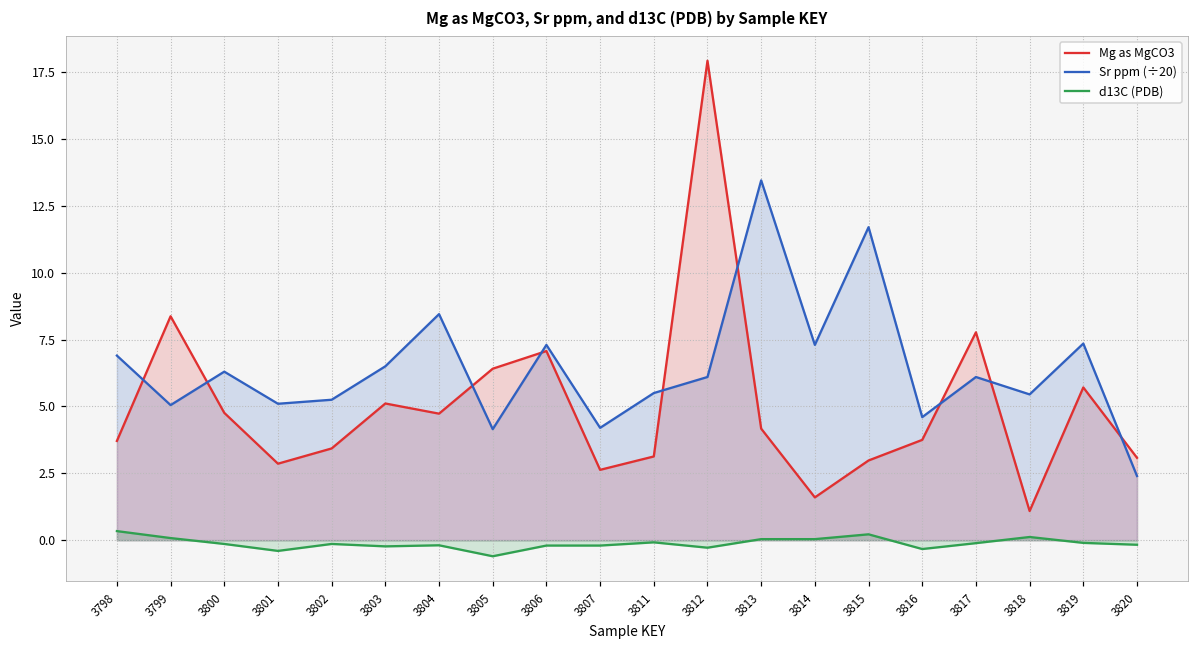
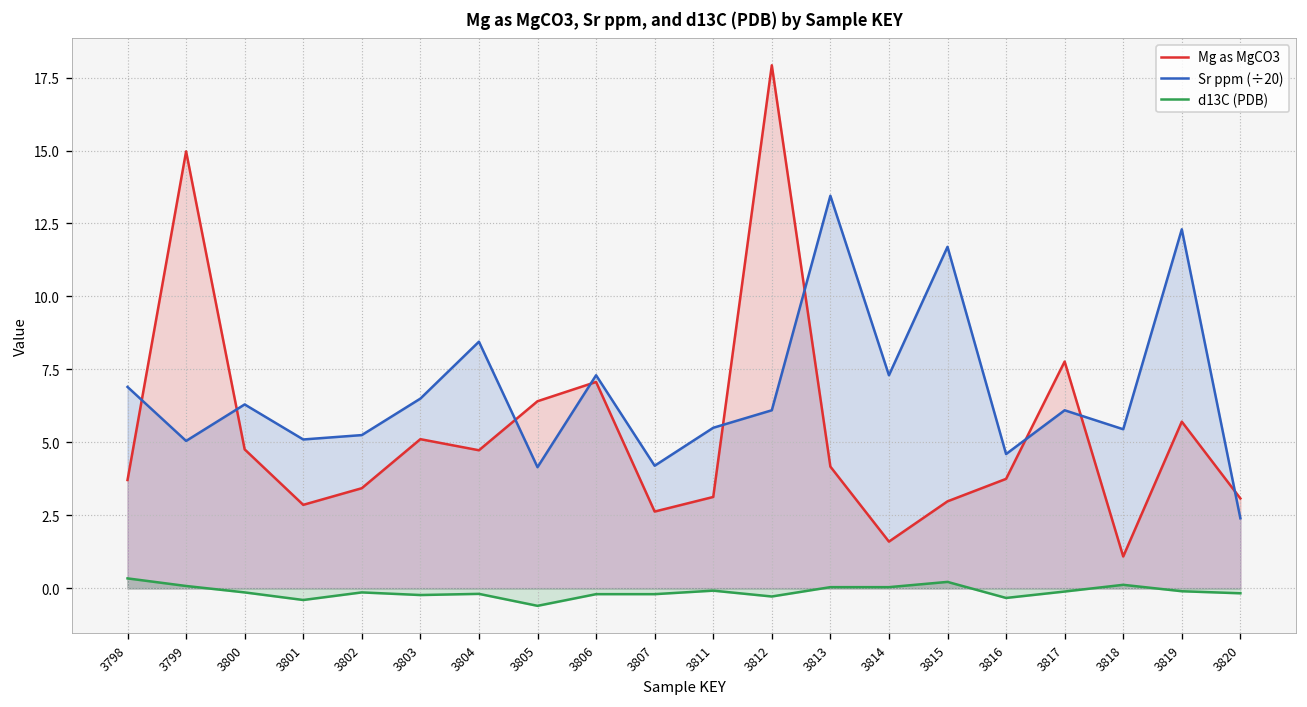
Mg as MgCO3, 3799: 8.4 -> 15.0
Sr ppm (÷20), 3819: 7.4 -> 12.3
